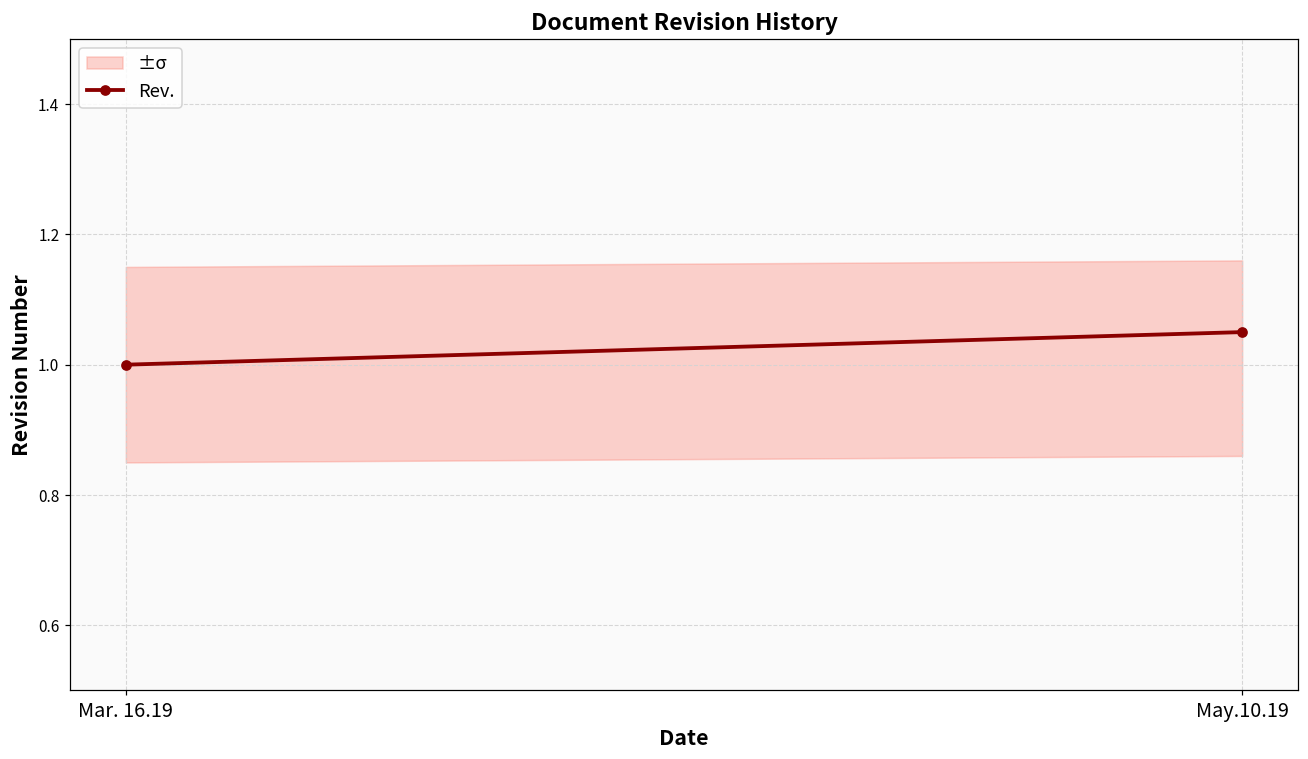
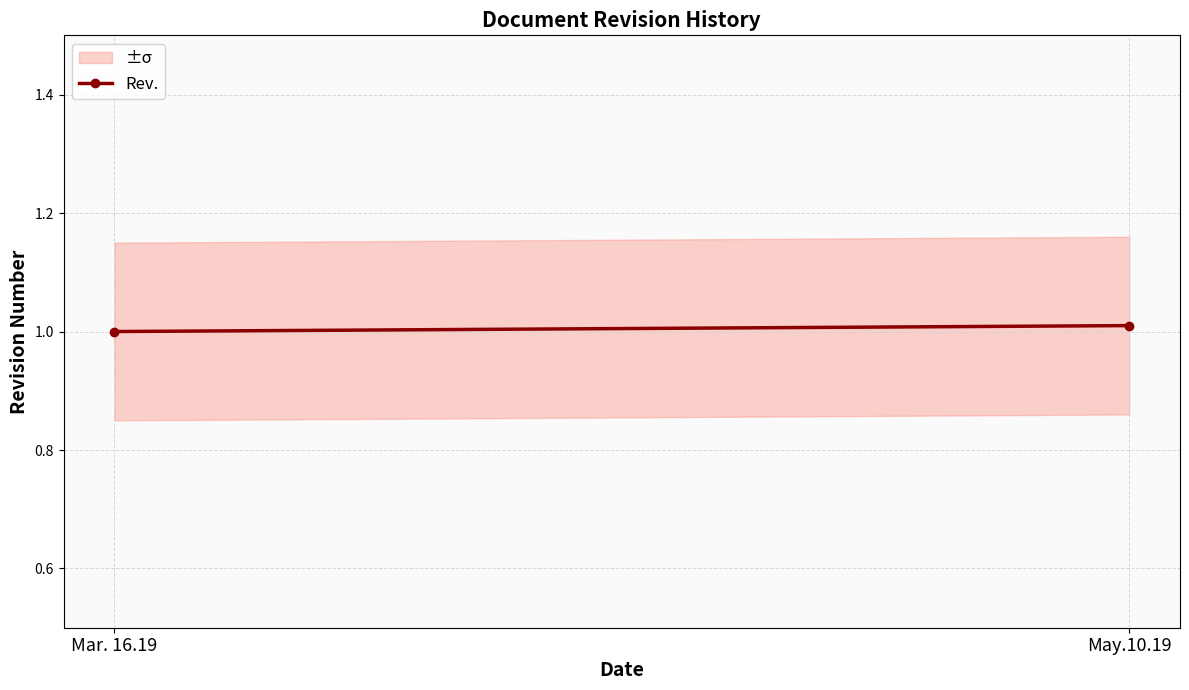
Rev., May.10.19: 1.05 -> 1.01
